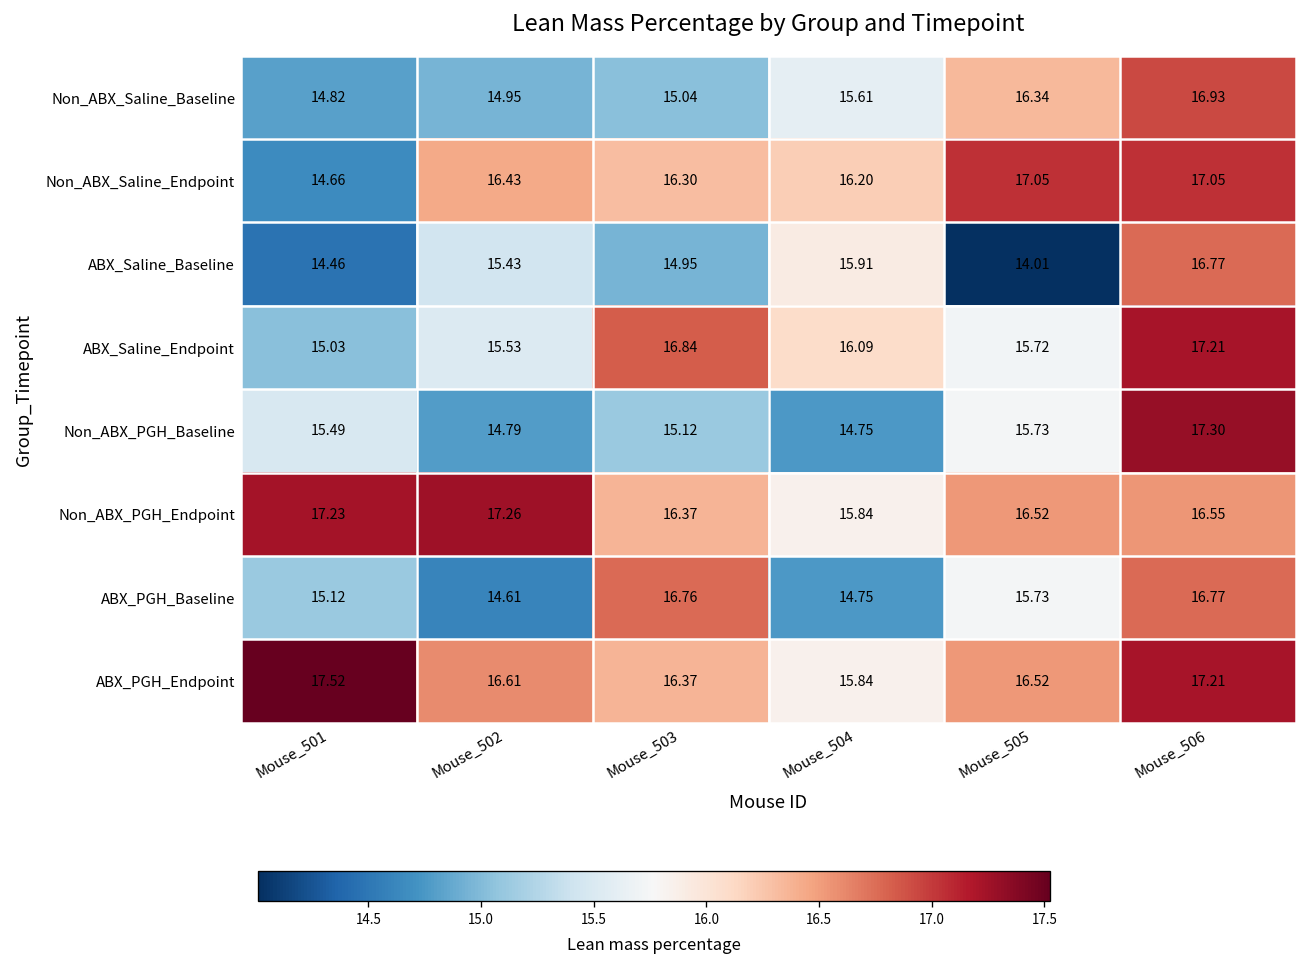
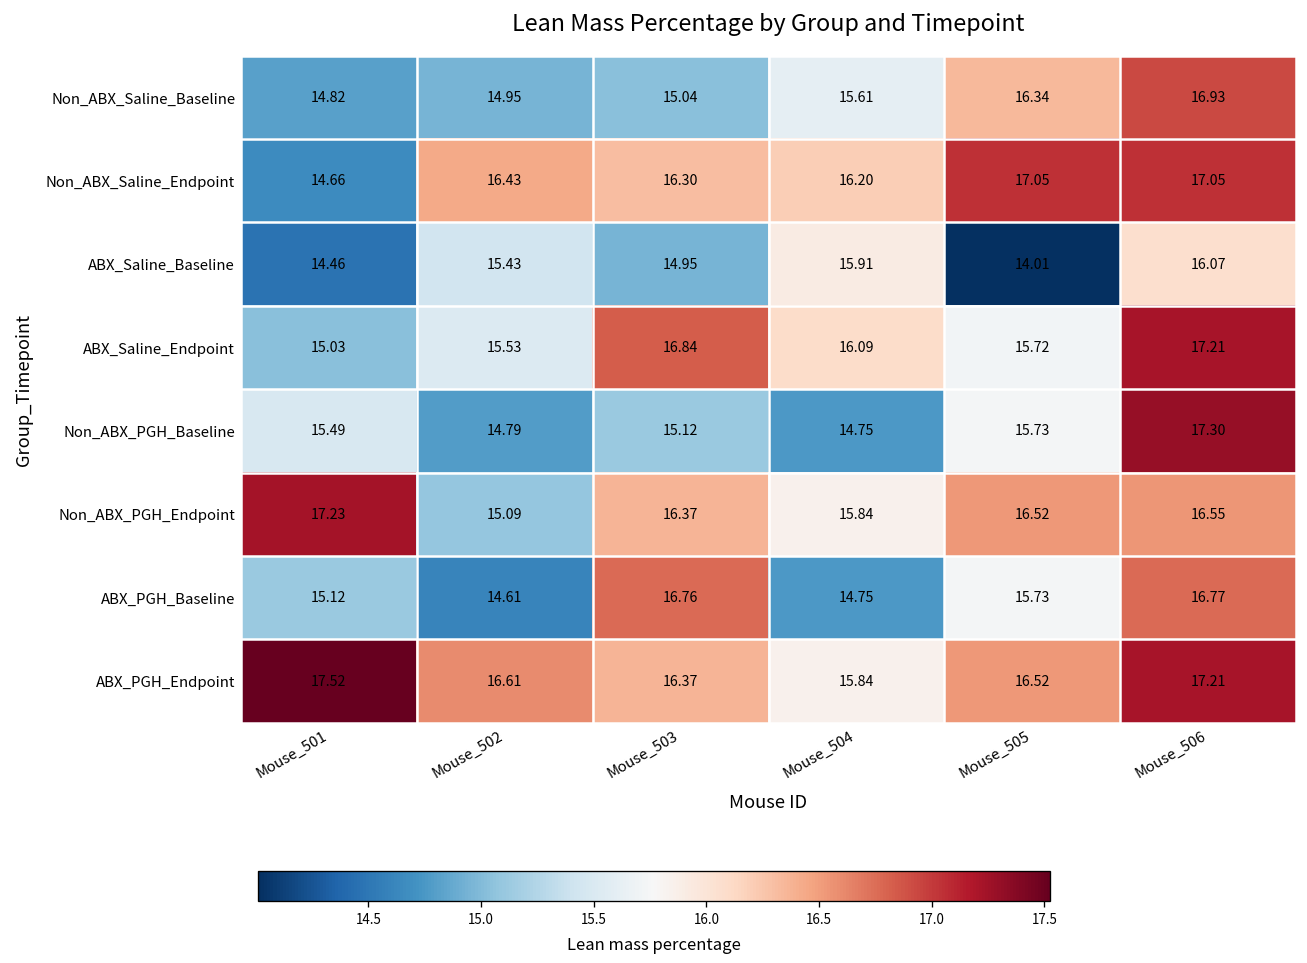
ABX_Saline_Baseline, Mouse_506: 16.77 -> 16.07
Non_ABX_PGH_Endpoint, Mouse_502: 17.26 -> 15.09
